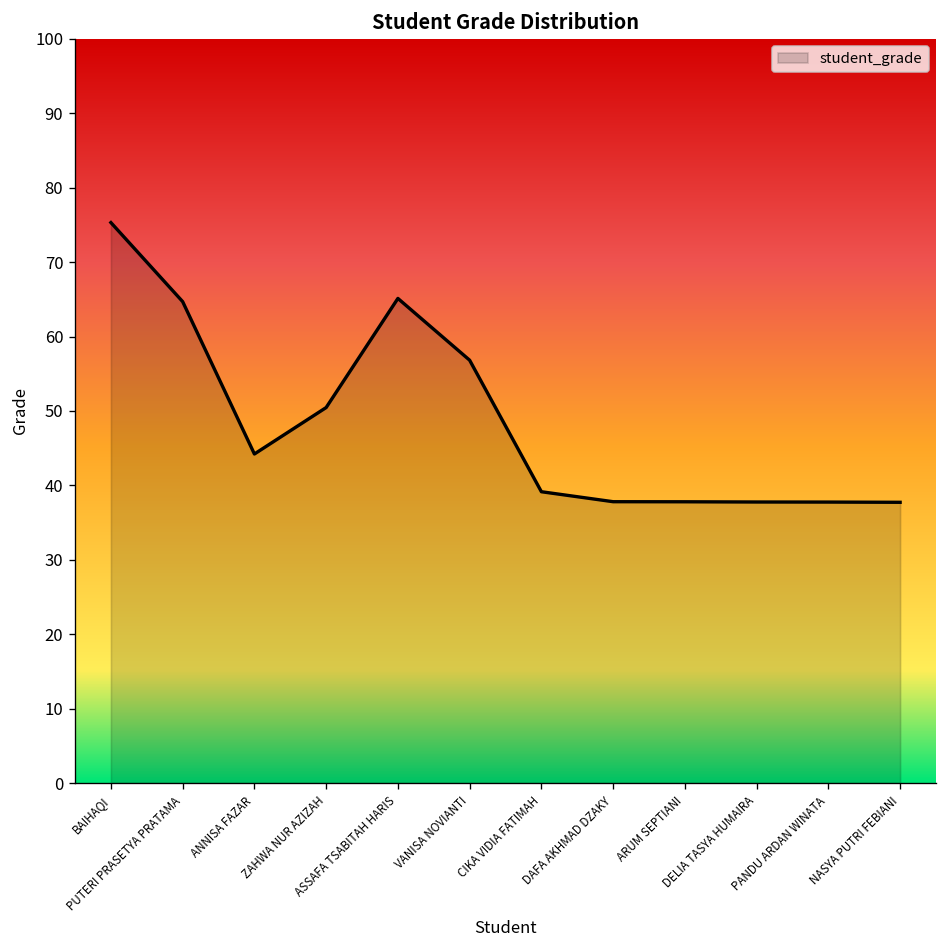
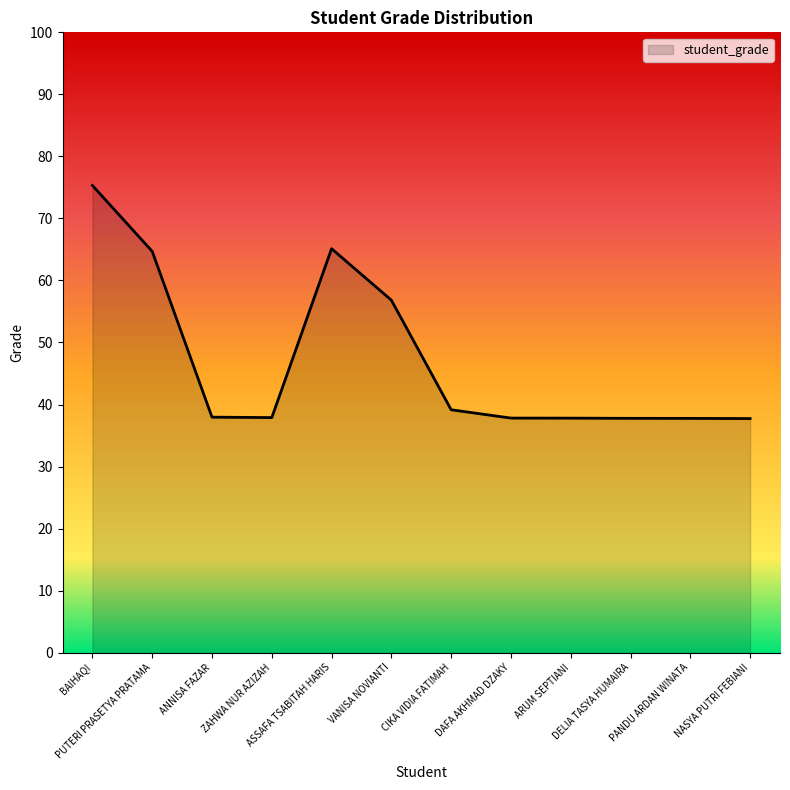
ANNISA FAZAR: 44 -> 38
ZAHWA NUR AZIZAH: 50 -> 38
